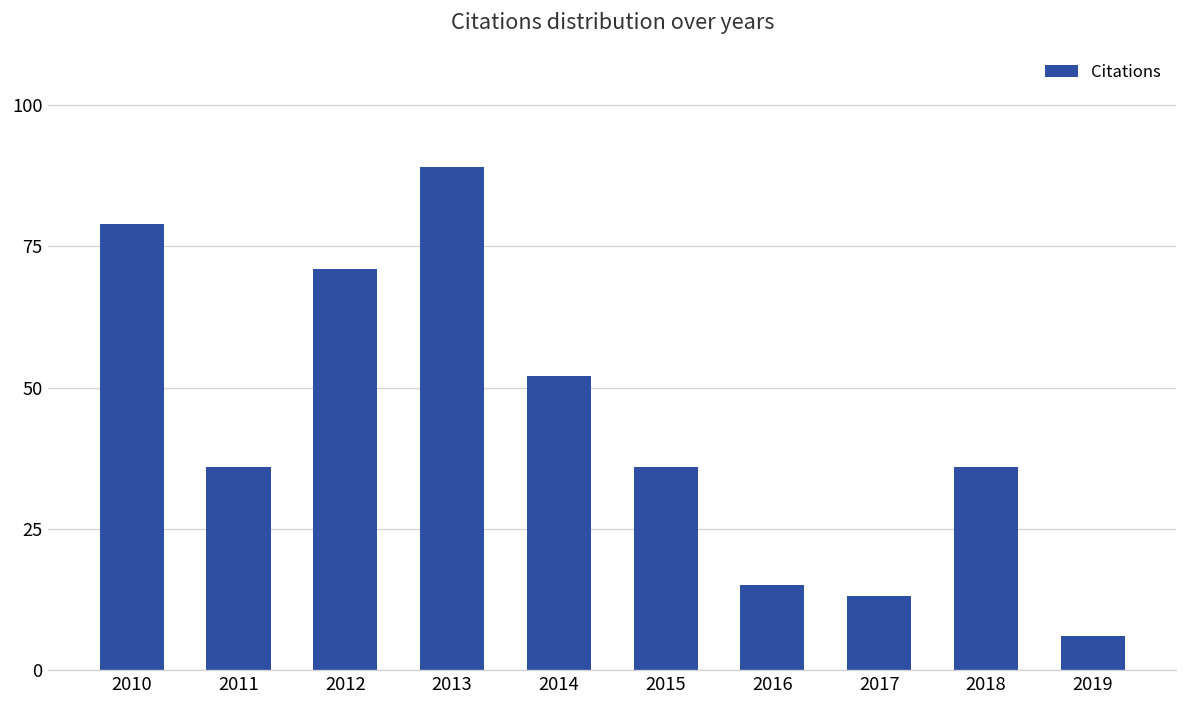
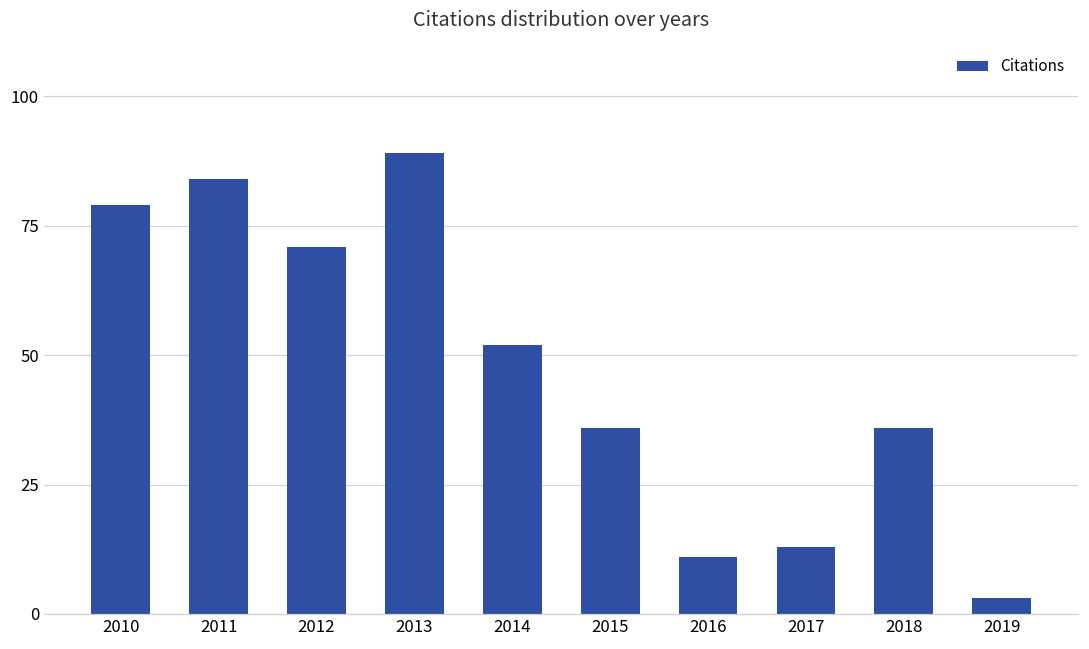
2011: 36 -> 84
2016: 15 -> 11
2019: 6 -> 3
